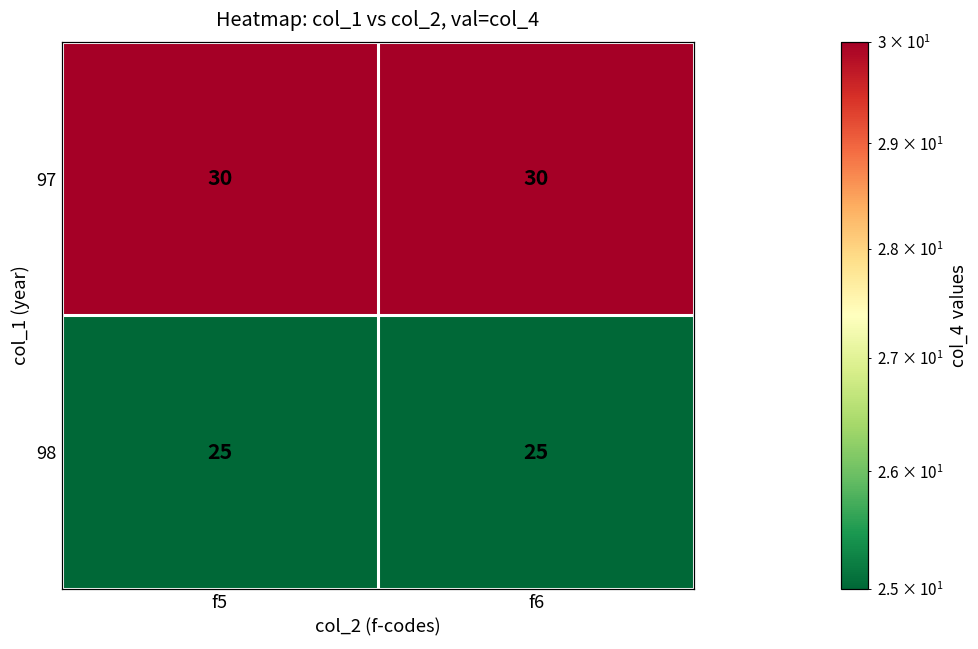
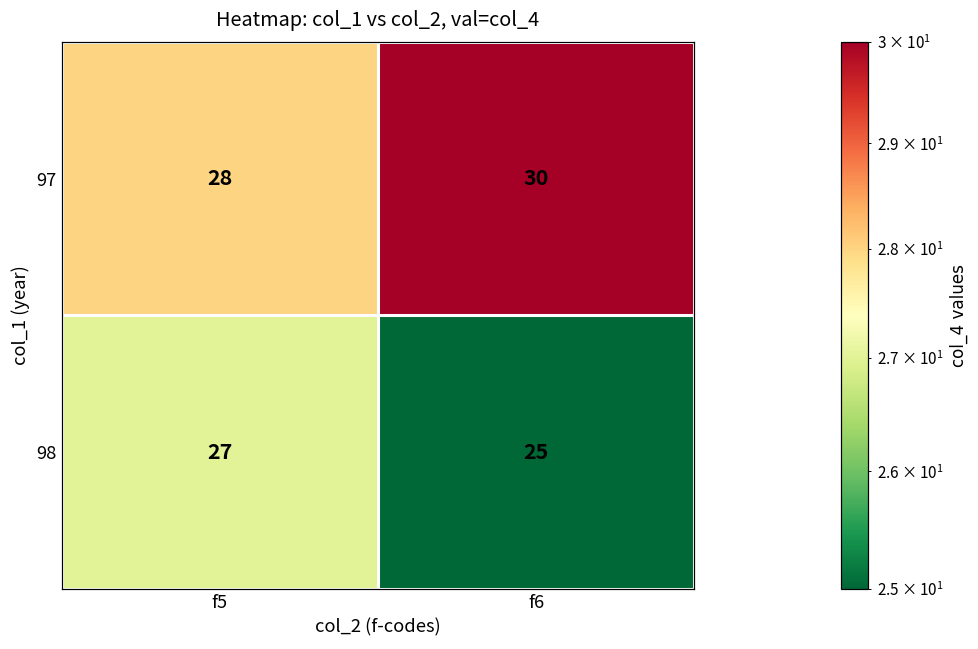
97, f5: 30 -> 28
98, f5: 25 -> 27
